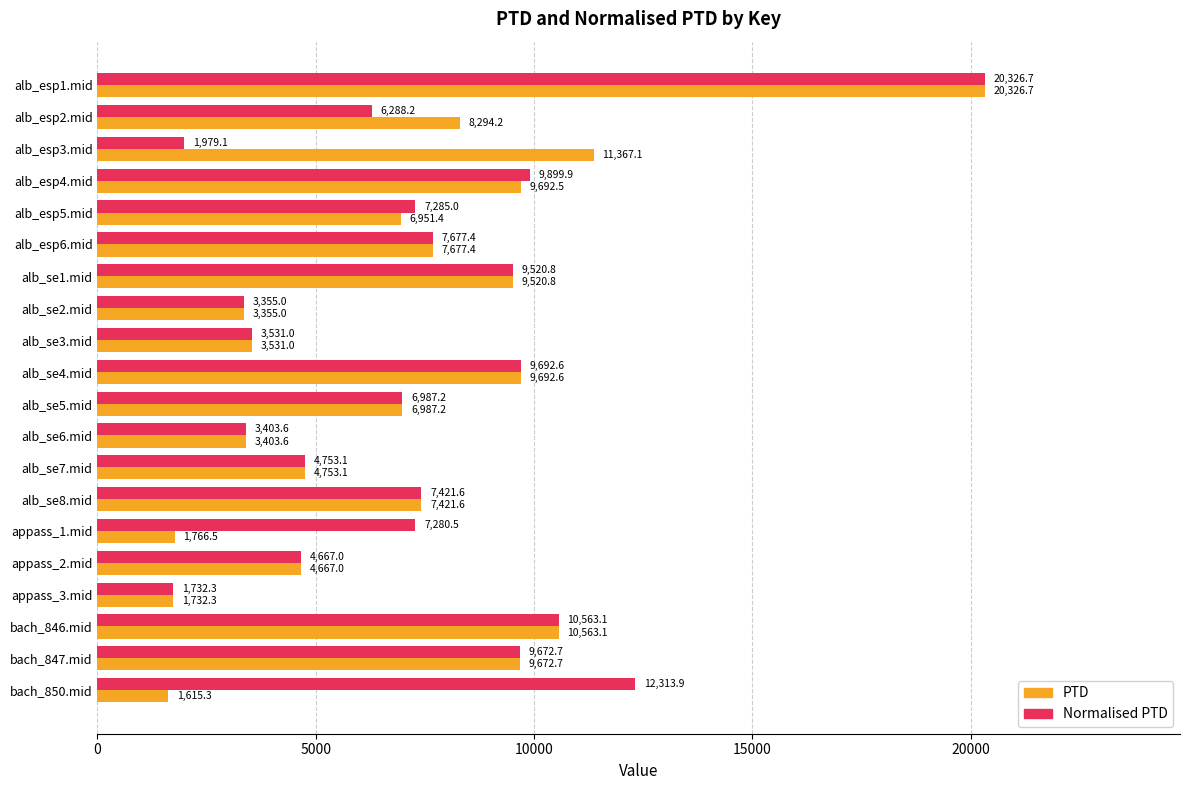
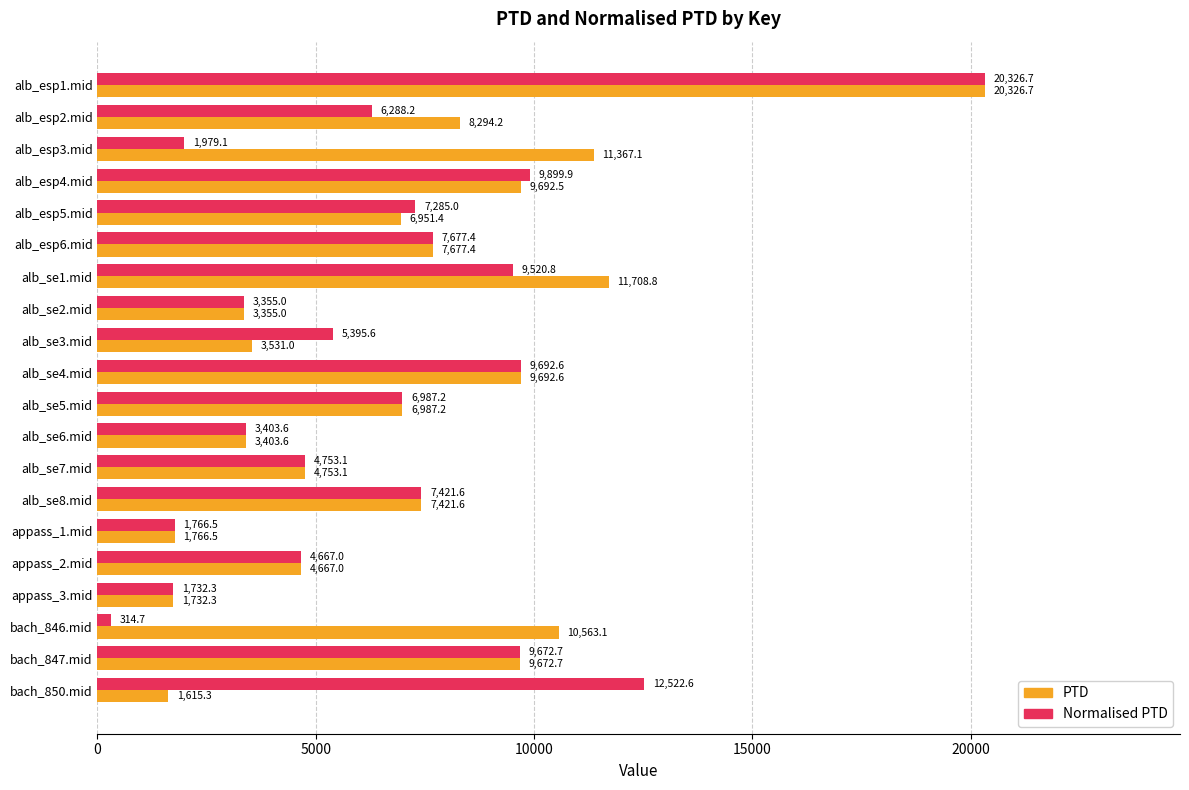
PTD, alb_se1.mid: 9,520.8 -> 11,708.8
Normalised PTD, alb_se3.mid: 3,531.0 -> 5,395.6
Normalised PTD, appass_1.mid: 7,280.5 -> 1,766.5
Normalised PTD, bach_846.mid: 10,563.1 -> 314.7
Normalised PTD, bach_850.mid: 12,313.9 -> 12,522.6
